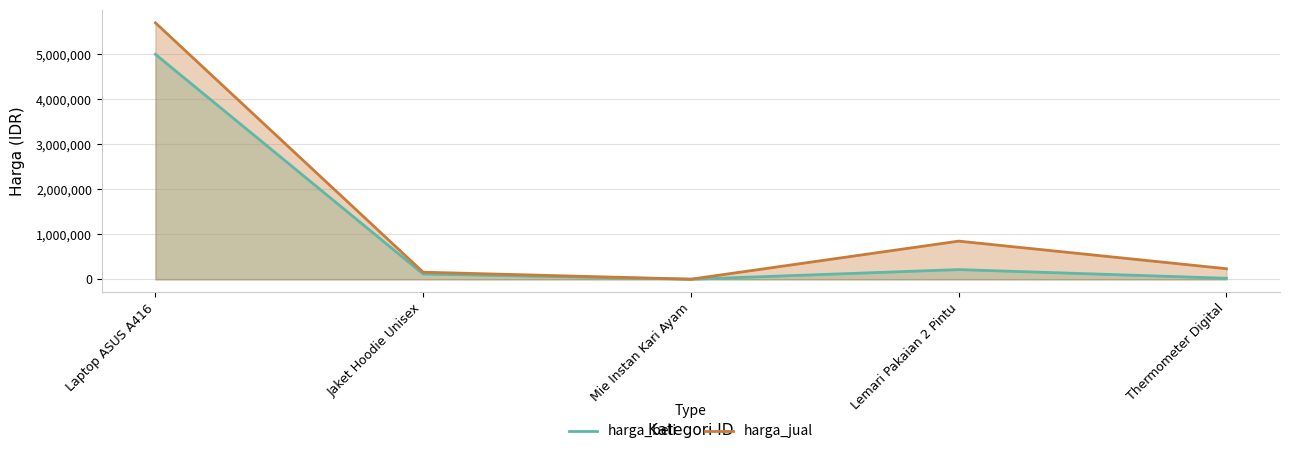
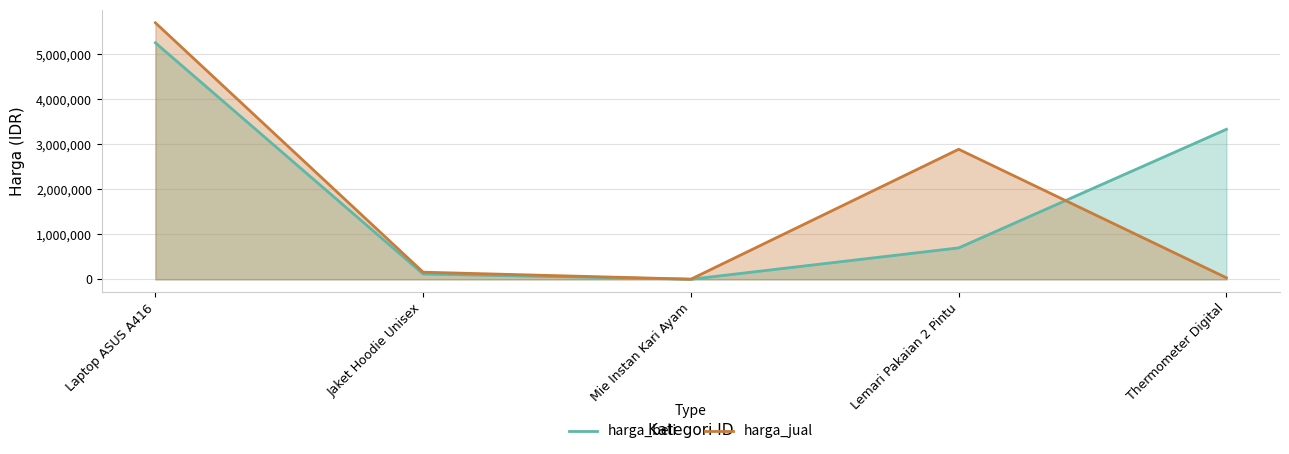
harga_beli, Laptop ASUS A416: 5,000,000 -> 5,300,000
harga_beli, Lemari Pakaian 2 Pintu: 200,000 -> 700,000
harga_jual, Lemari Pakaian 2 Pintu: 900,000 -> 2,900,000
harga_beli, Thermometer Digital: 0 -> 3,300,000
harga_jual, Thermometer Digital: 200,000 -> 0
